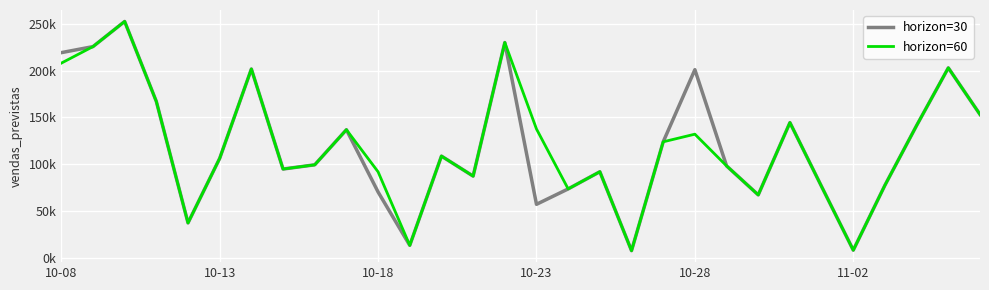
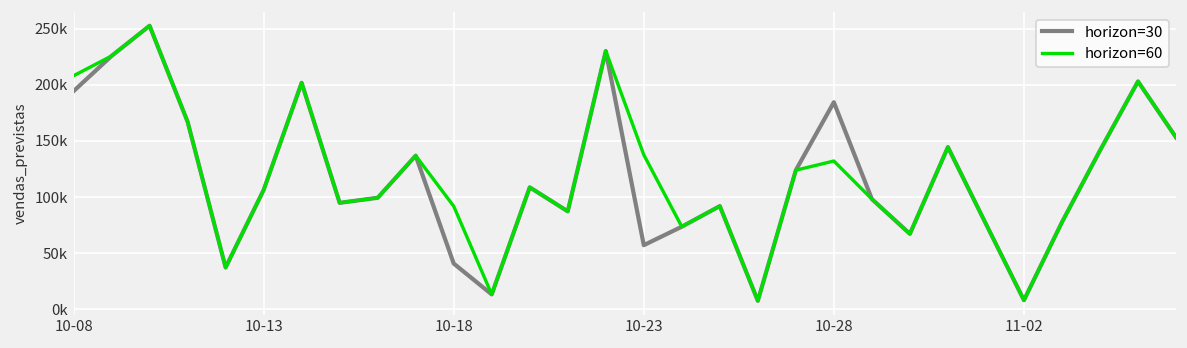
horizon=30, 10-08: 220000 -> 190000
horizon=30, 10-18: 70000 -> 40000
horizon=30, 10-28: 200000 -> 180000
